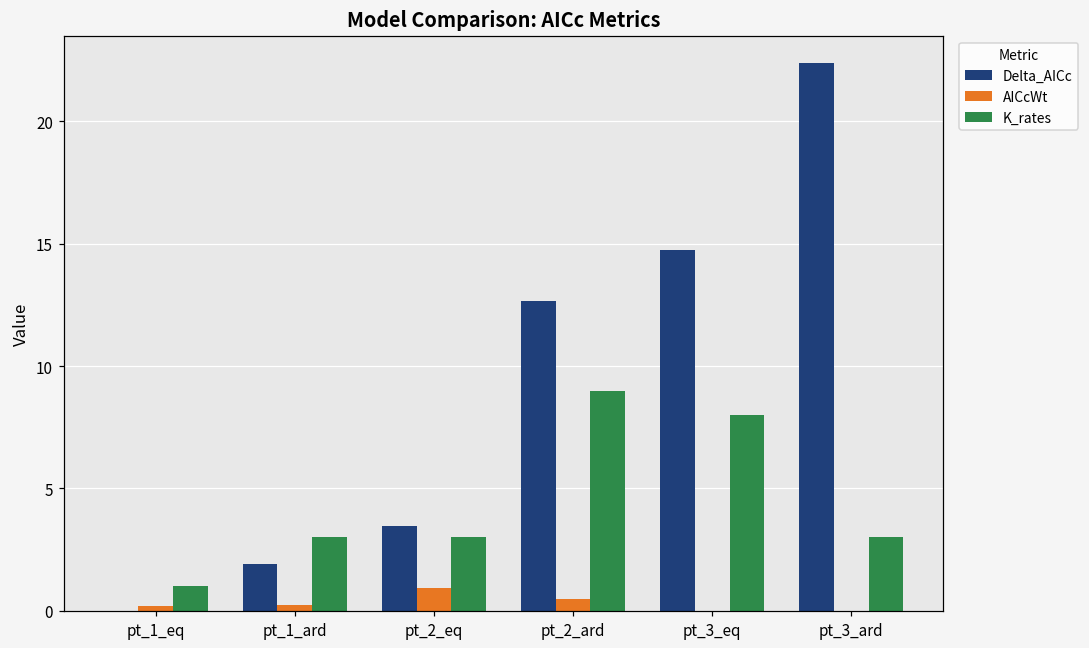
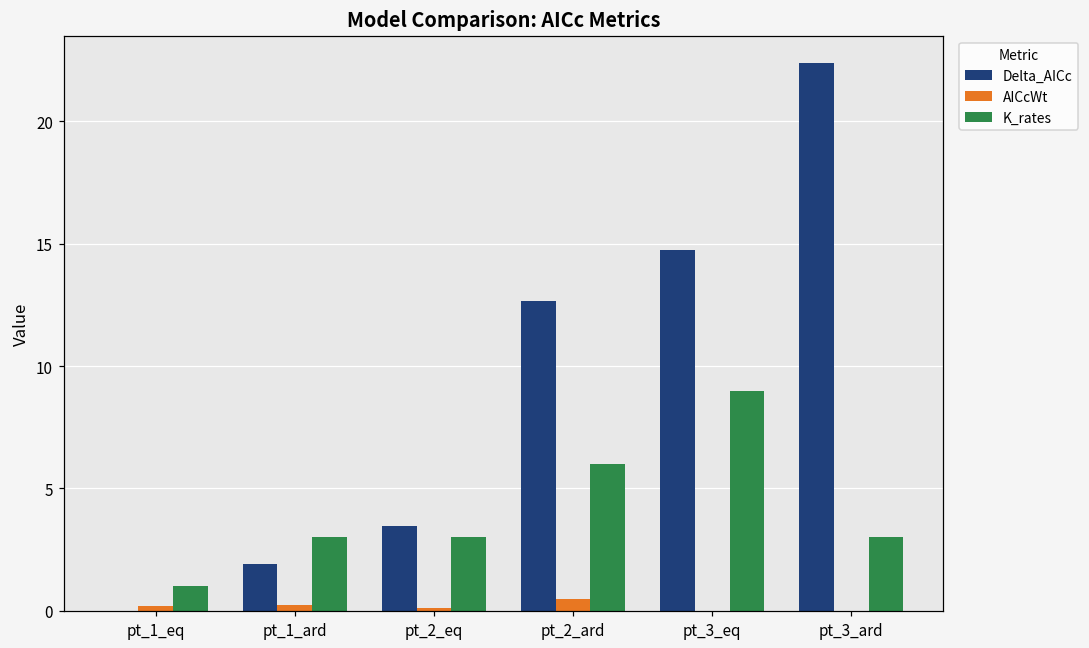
AICcWt, pt_2_eq: 1.0 -> 0.1
K_rates, pt_2_ard: 9 -> 6
K_rates, pt_3_eq: 8 -> 9
